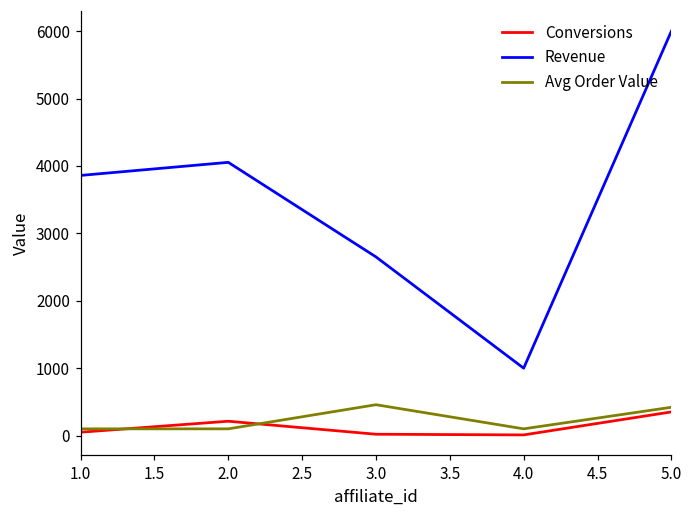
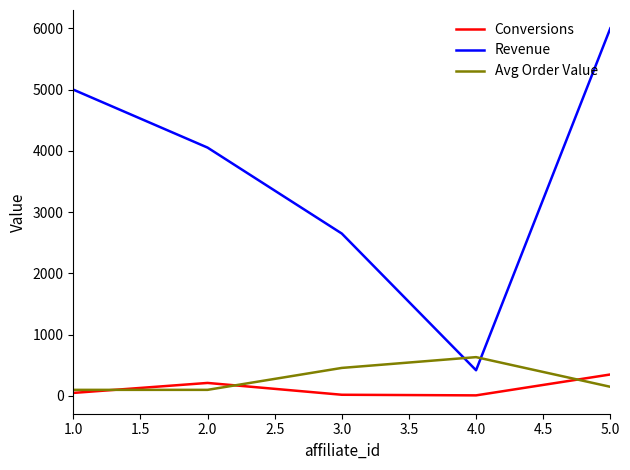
Revenue, 1.0: 3900 -> 5000
Revenue, 4.0: 1000 -> 400
Avg Order Value, 4.0: 100 -> 600
Avg Order Value, 5.0: 400 -> 200
